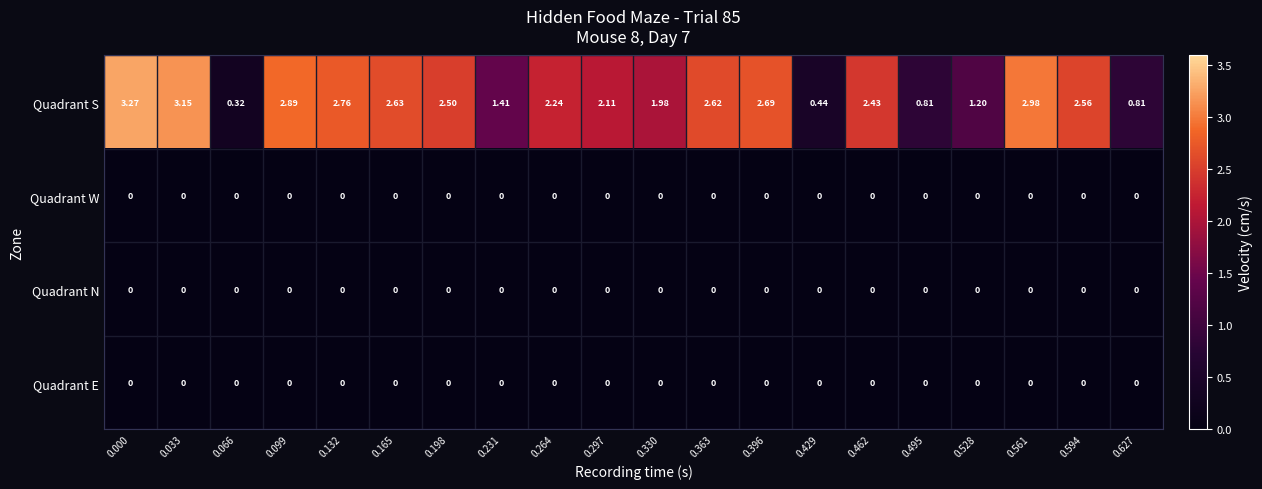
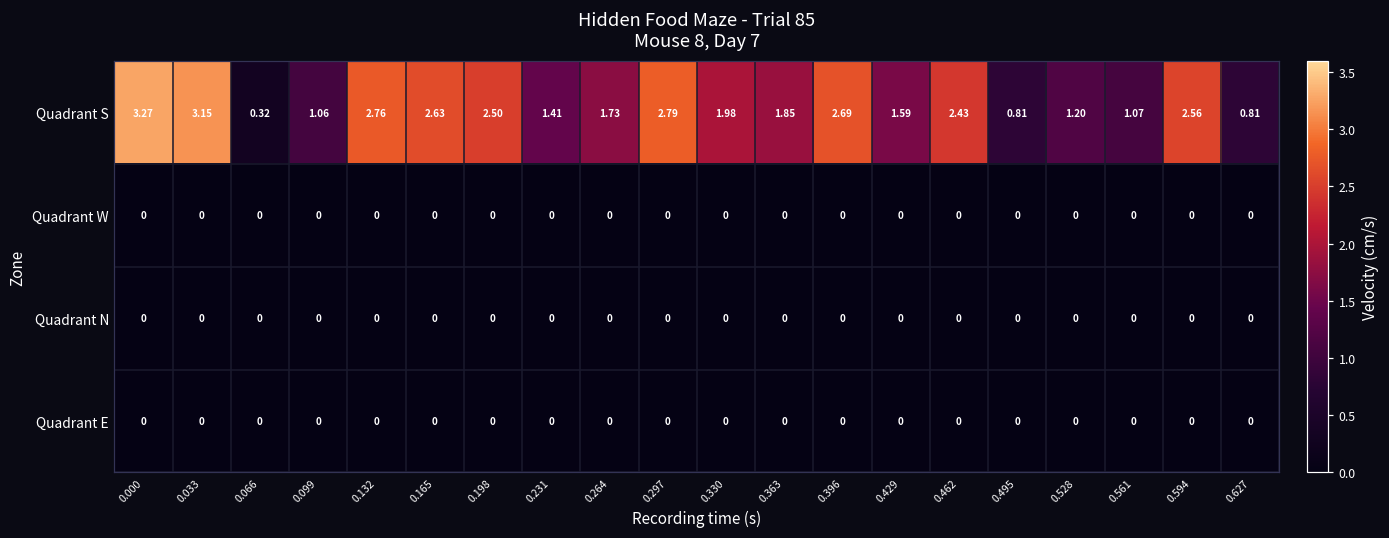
Quadrant S, 0.099: 2.89 -> 1.06
Quadrant S, 0.264: 2.24 -> 1.73
Quadrant S, 0.297: 2.11 -> 2.79
Quadrant S, 0.363: 2.62 -> 1.85
Quadrant S, 0.429: 0.44 -> 1.59
Quadrant S, 0.561: 2.98 -> 1.07
